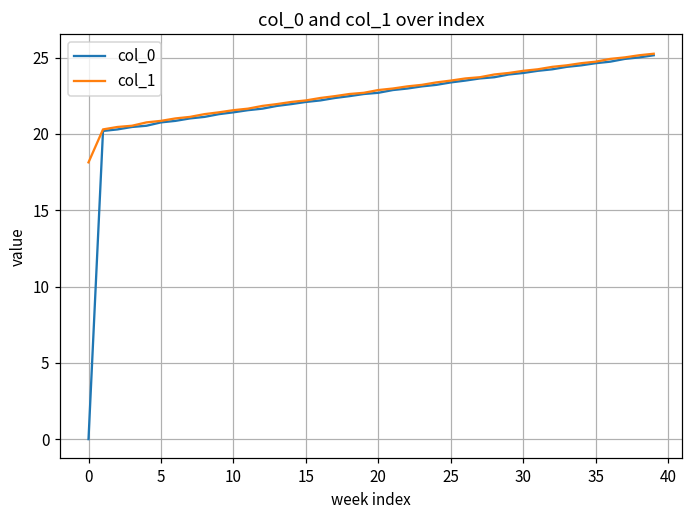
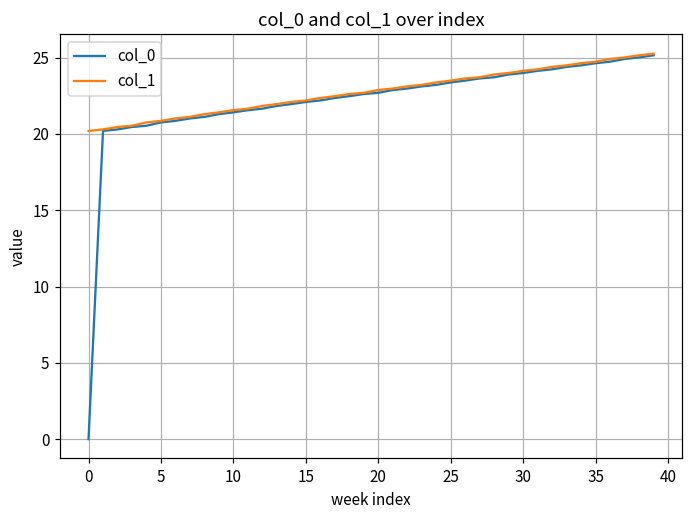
col_1, 0: 18.1 -> 20.2
